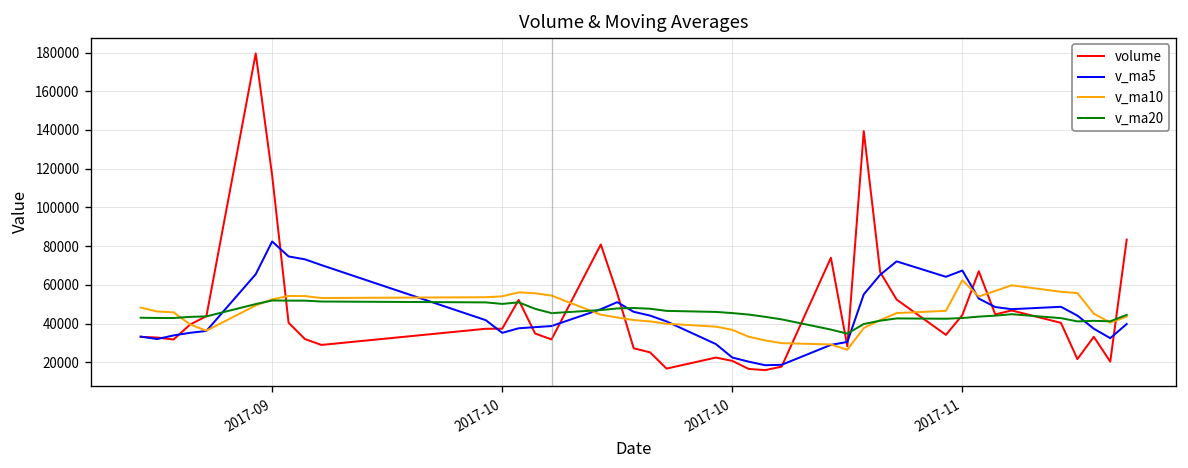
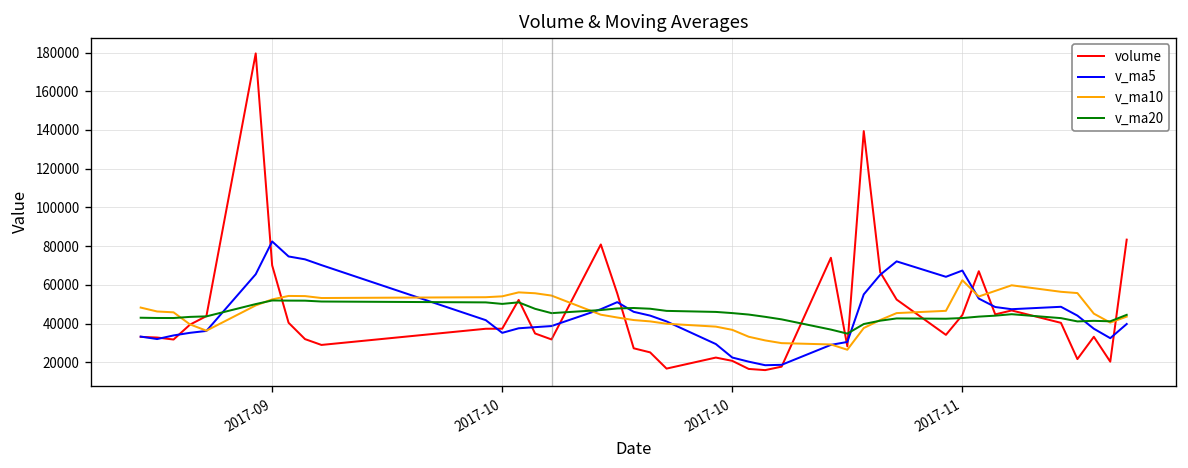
volume, 2017-09: 117000 -> 70000
